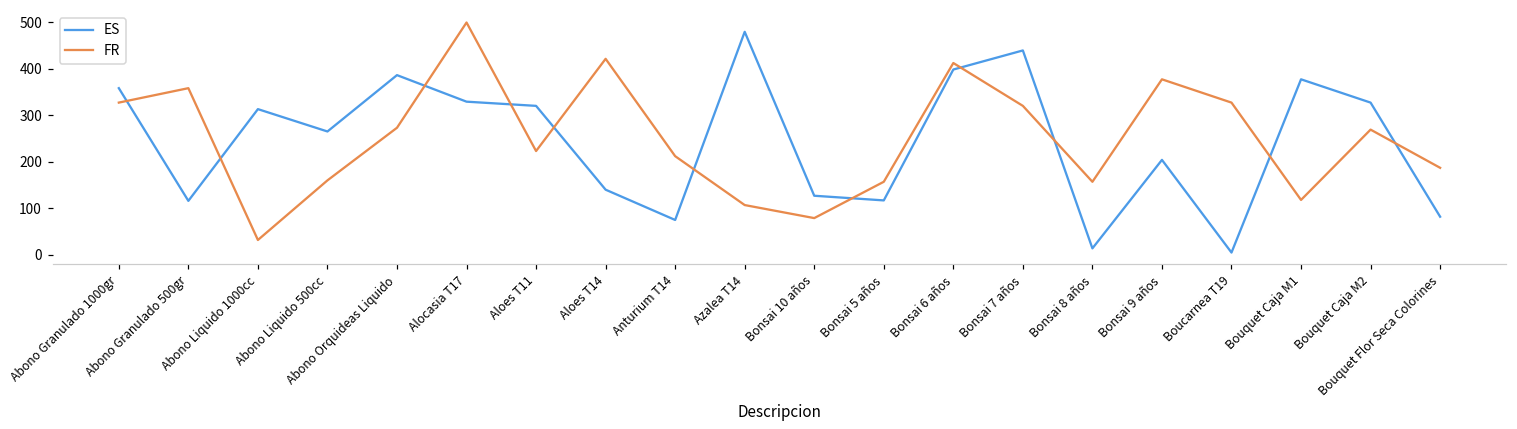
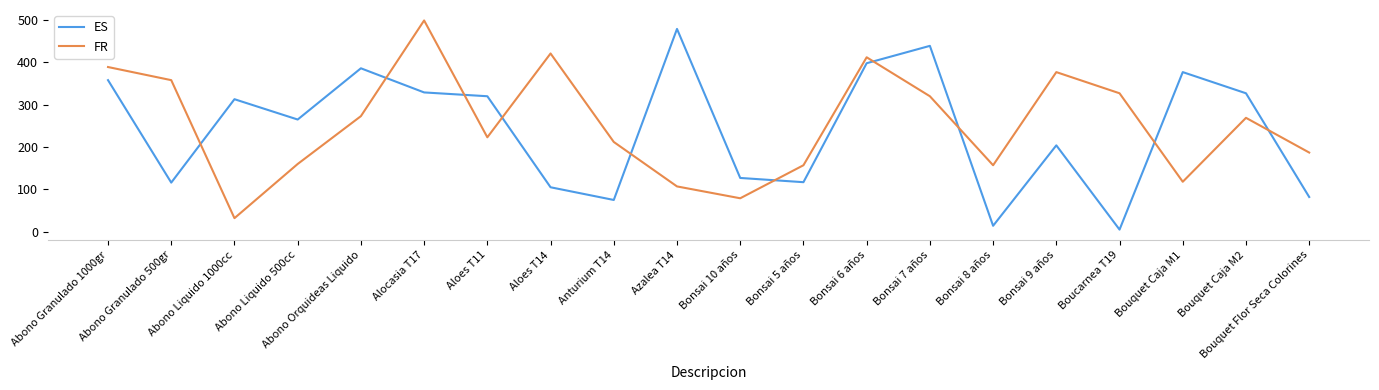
FR, Abono Granulado 1000gr: 330 -> 390
ES, Aloes T14: 140 -> 110
